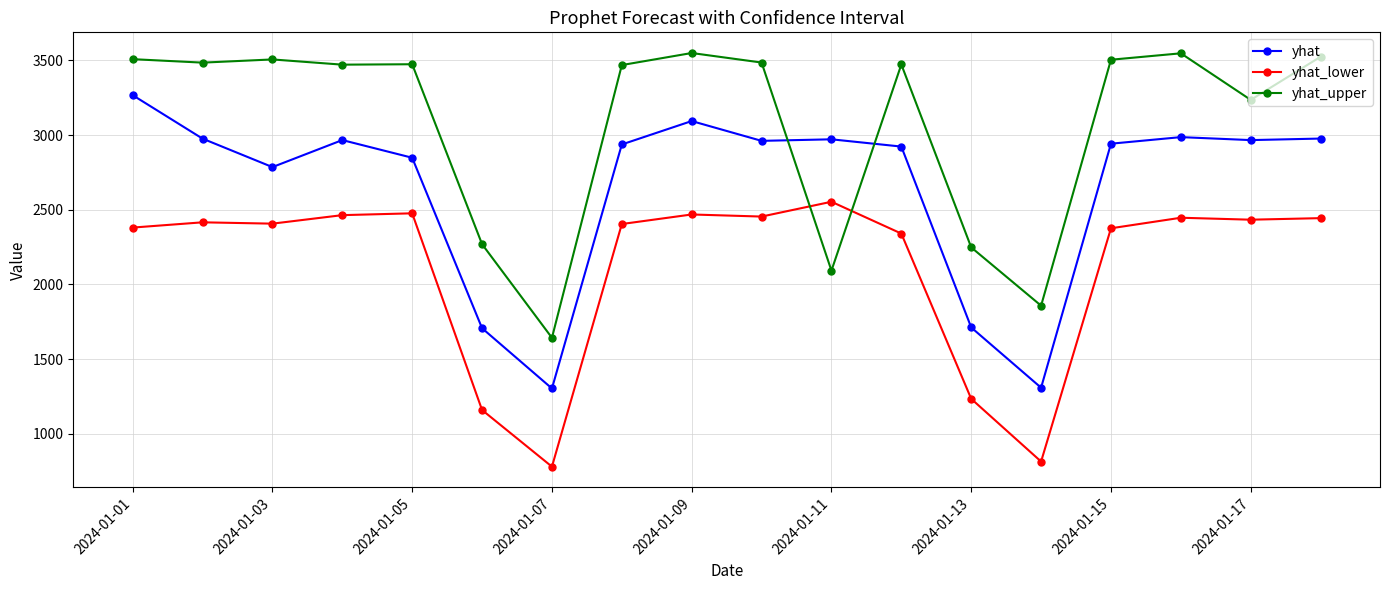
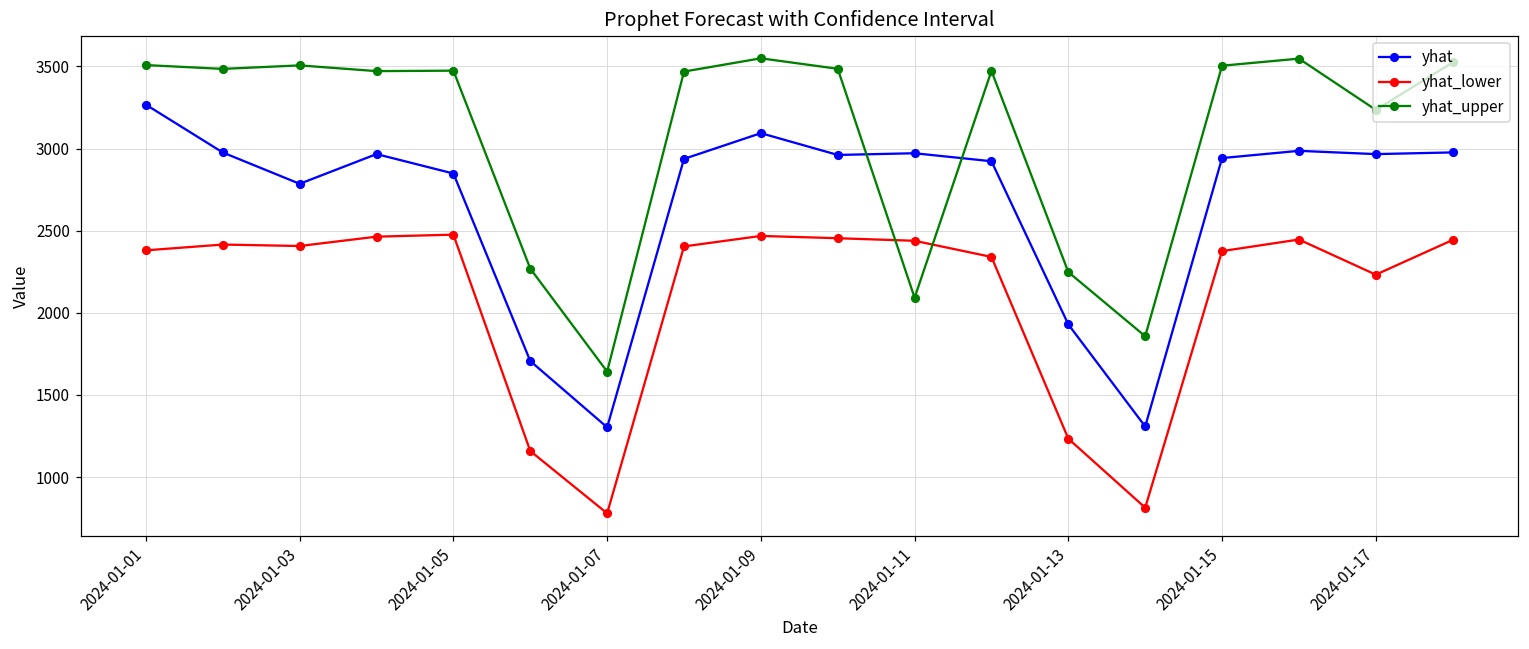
yhat_lower, 2024-01-11: 2550 -> 2440
yhat, 2024-01-13: 1710 -> 1930
yhat_lower, 2024-01-17: 2430 -> 2230
